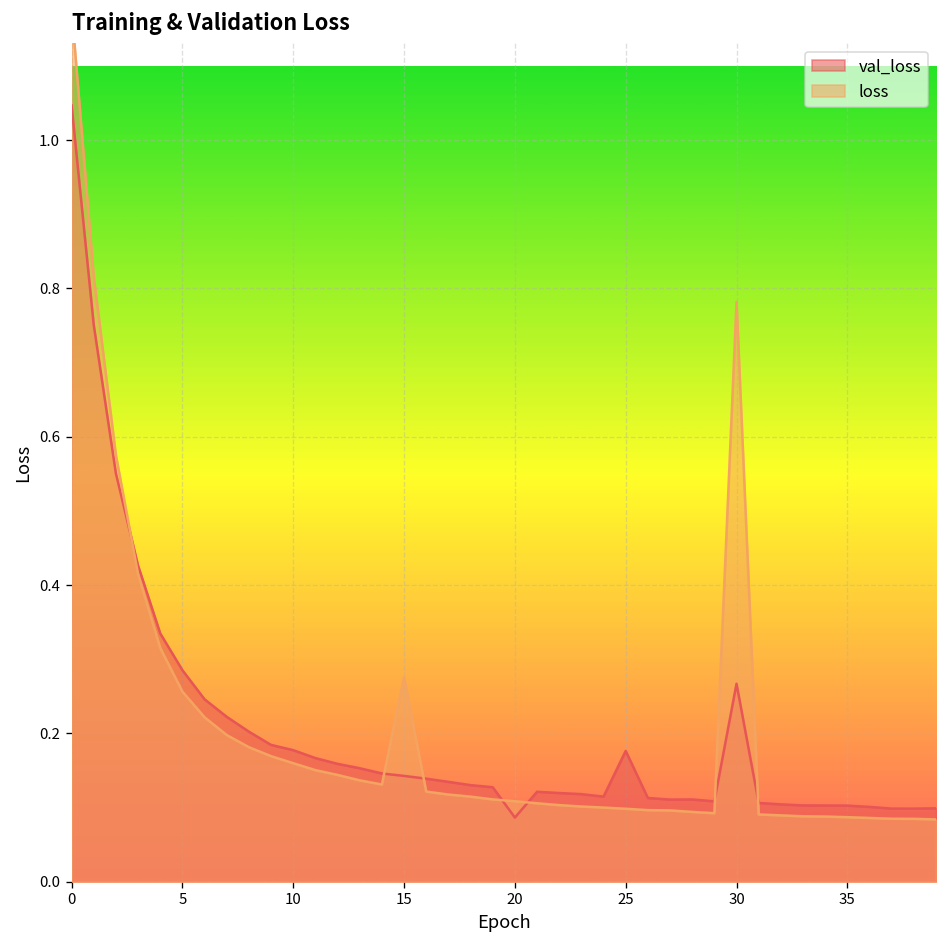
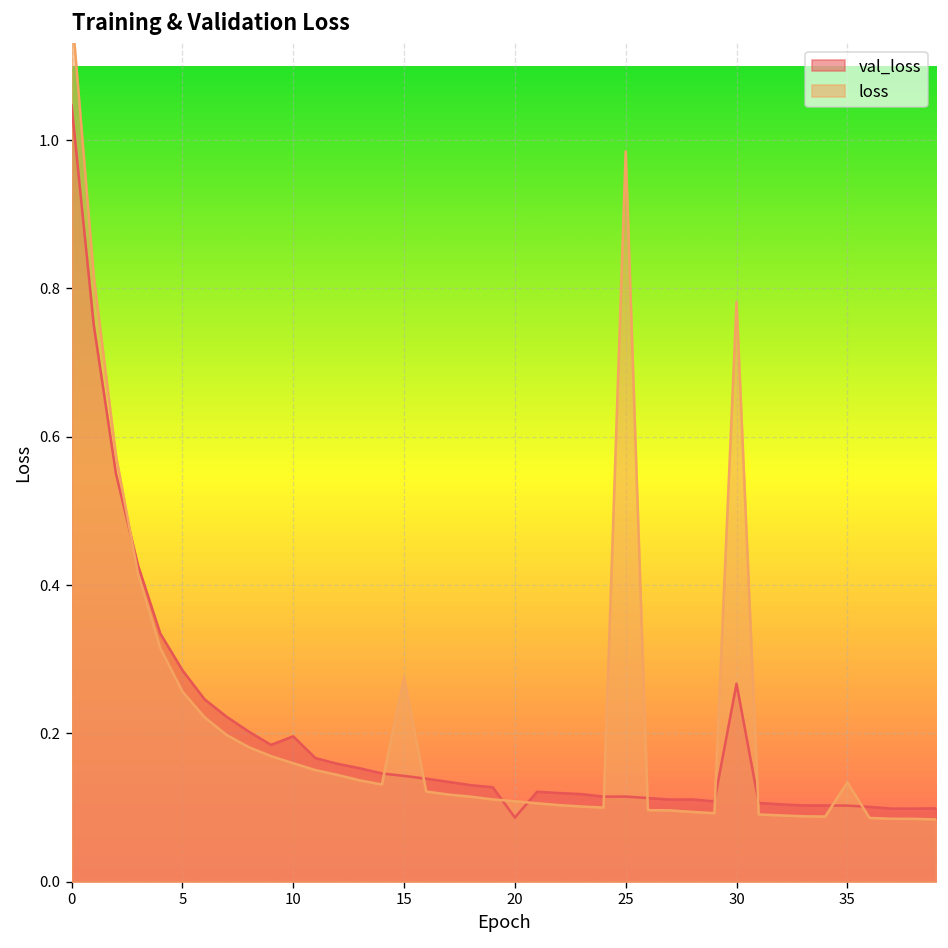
val_loss, 10: 0.18 -> 0.20
val_loss, 25: 0.18 -> 0.11
loss, 25: 0.10 -> 0.98
loss, 35: 0.09 -> 0.13
